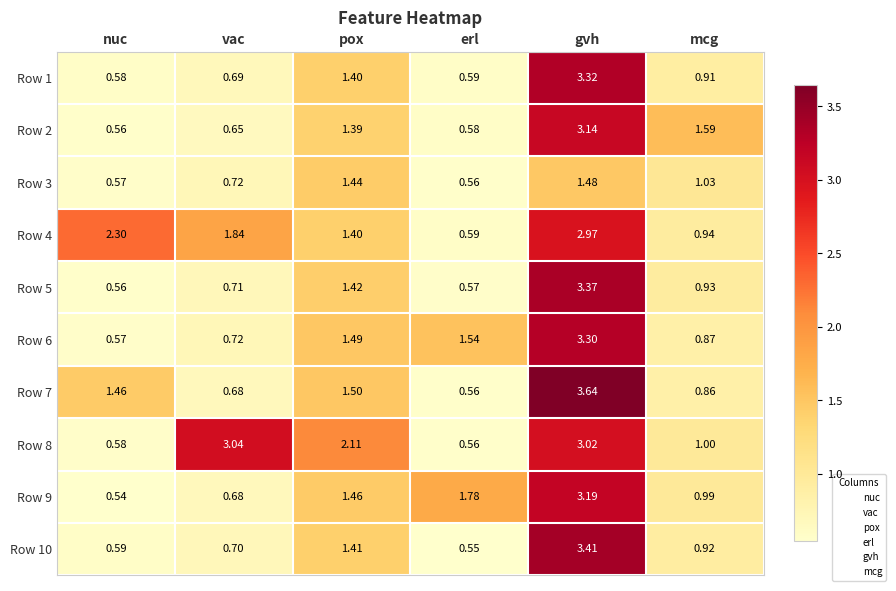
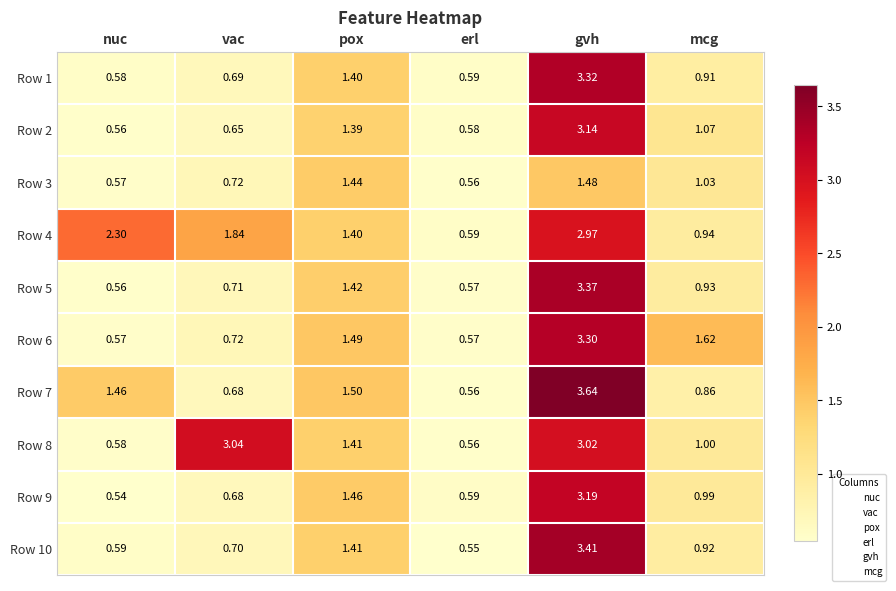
Row 2, mcg: 1.59 -> 1.07
Row 6, erl: 1.54 -> 0.57
Row 6, mcg: 0.87 -> 1.62
Row 8, pox: 2.11 -> 1.41
Row 9, erl: 1.78 -> 0.59
